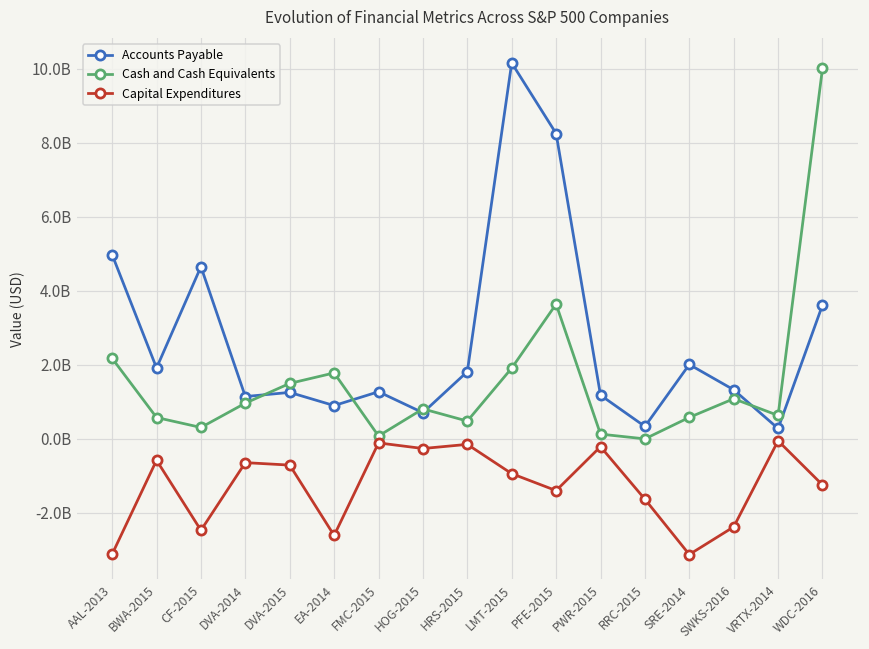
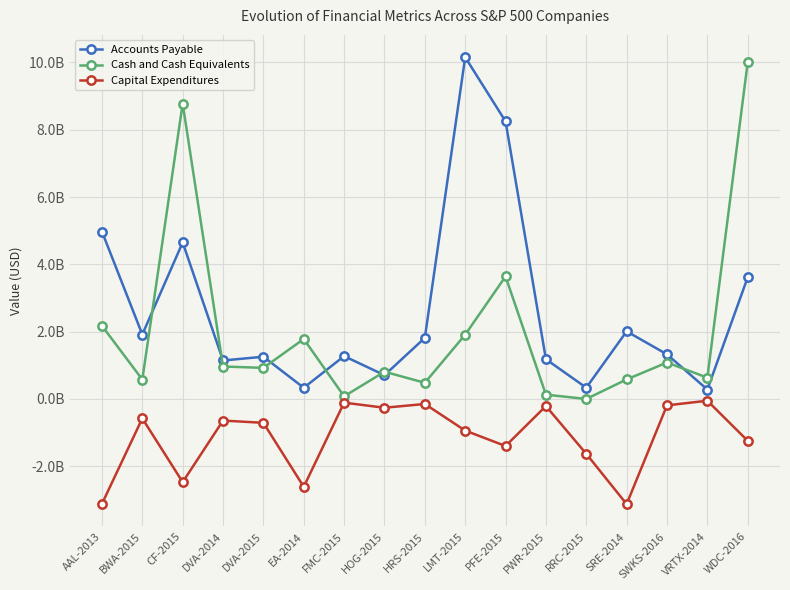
Cash and Cash Equivalents, CF-2015: 300000000 -> 8800000000
Cash and Cash Equivalents, DVA-2015: 1500000000 -> 900000000
Accounts Payable, EA-2014: 900000000 -> 300000000
Capital Expenditures, SWKS-2016: -2400000000 -> -200000000
